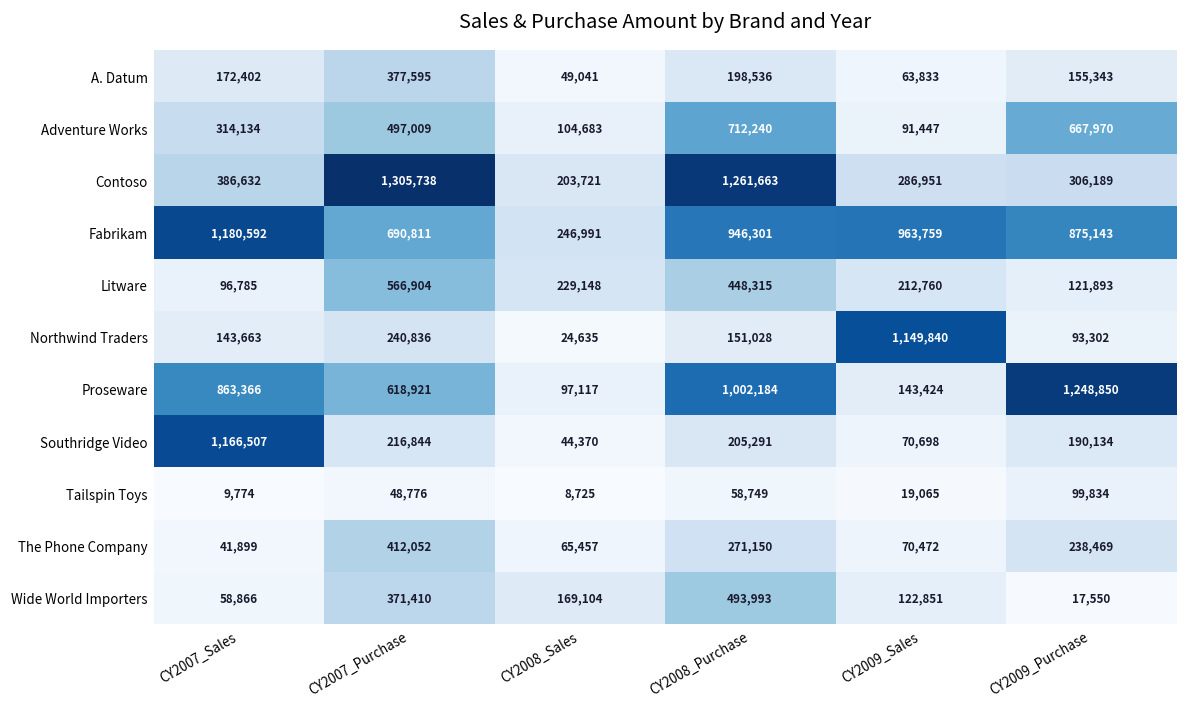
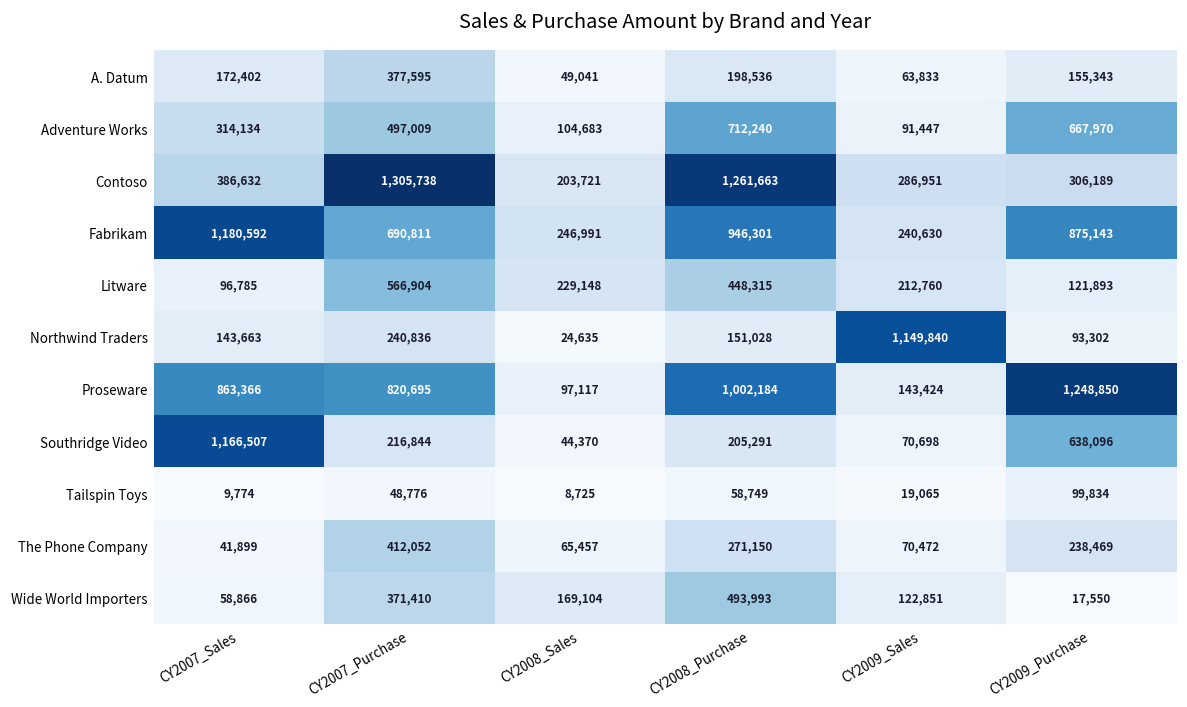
Fabrikam, CY2009_Sales: 963,759 -> 240,630
Proseware, CY2007_Purchase: 618,921 -> 820,695
Southridge Video, CY2009_Purchase: 190,134 -> 638,096
